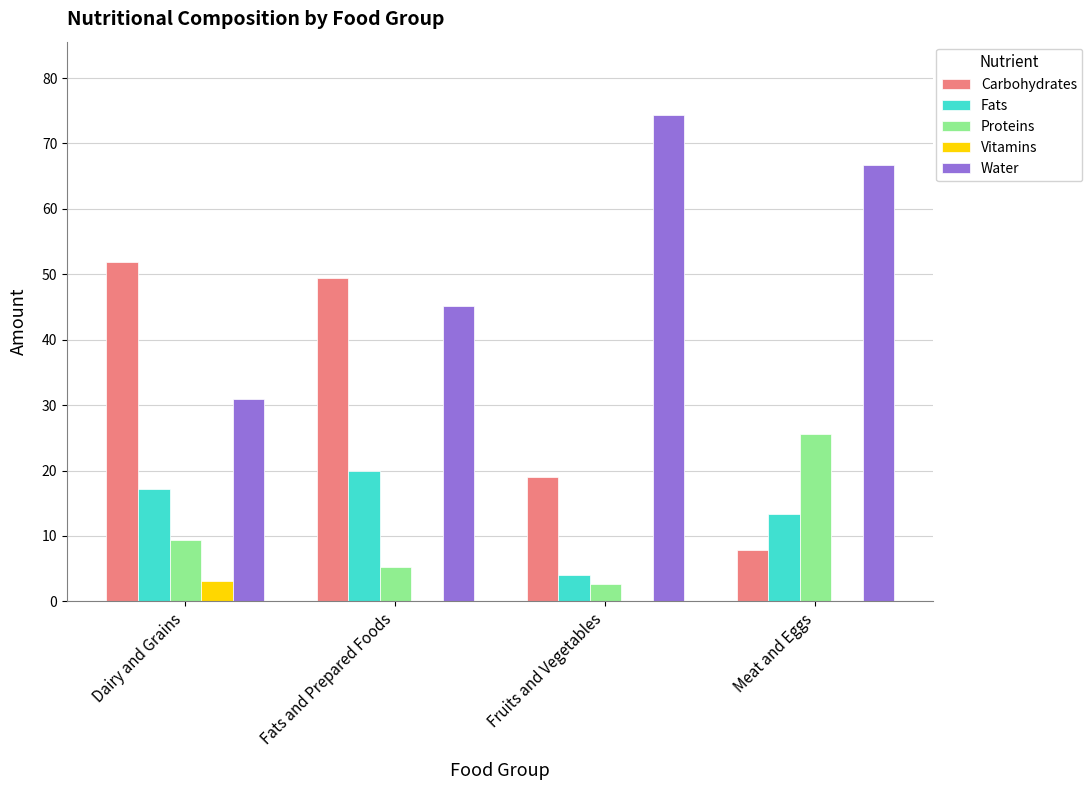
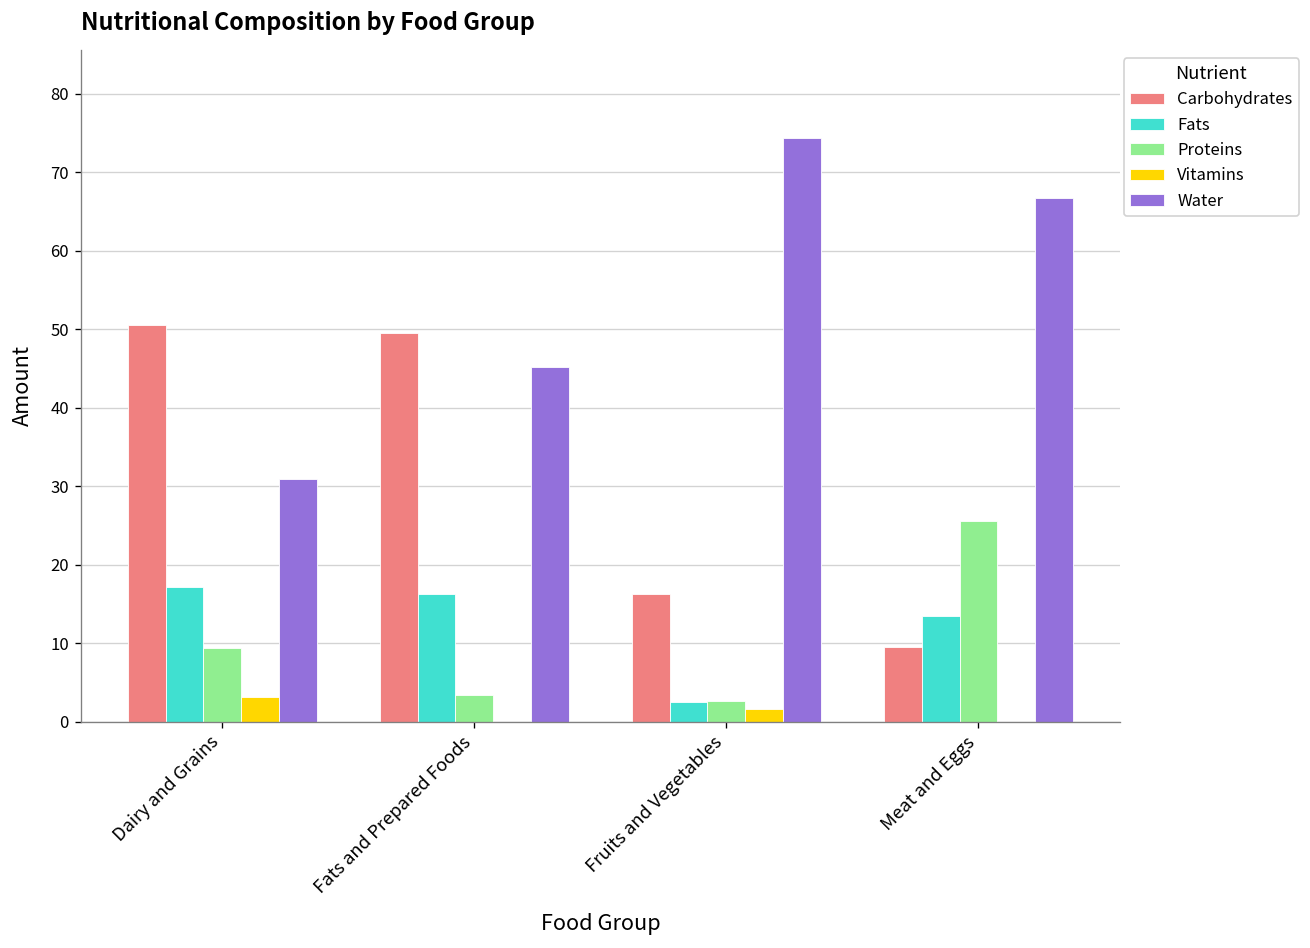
Carbohydrates, Dairy and Grains: 52 -> 50
Fats, Fats and Prepared Foods: 20 -> 16
Proteins, Fats and Prepared Foods: 5 -> 3
Carbohydrates, Fruits and Vegetables: 19 -> 16
Fats, Fruits and Vegetables: 4 -> 3
Vitamins, Fruits and Vegetables: 0 -> 2
Carbohydrates, Meat and Eggs: 8 -> 9
